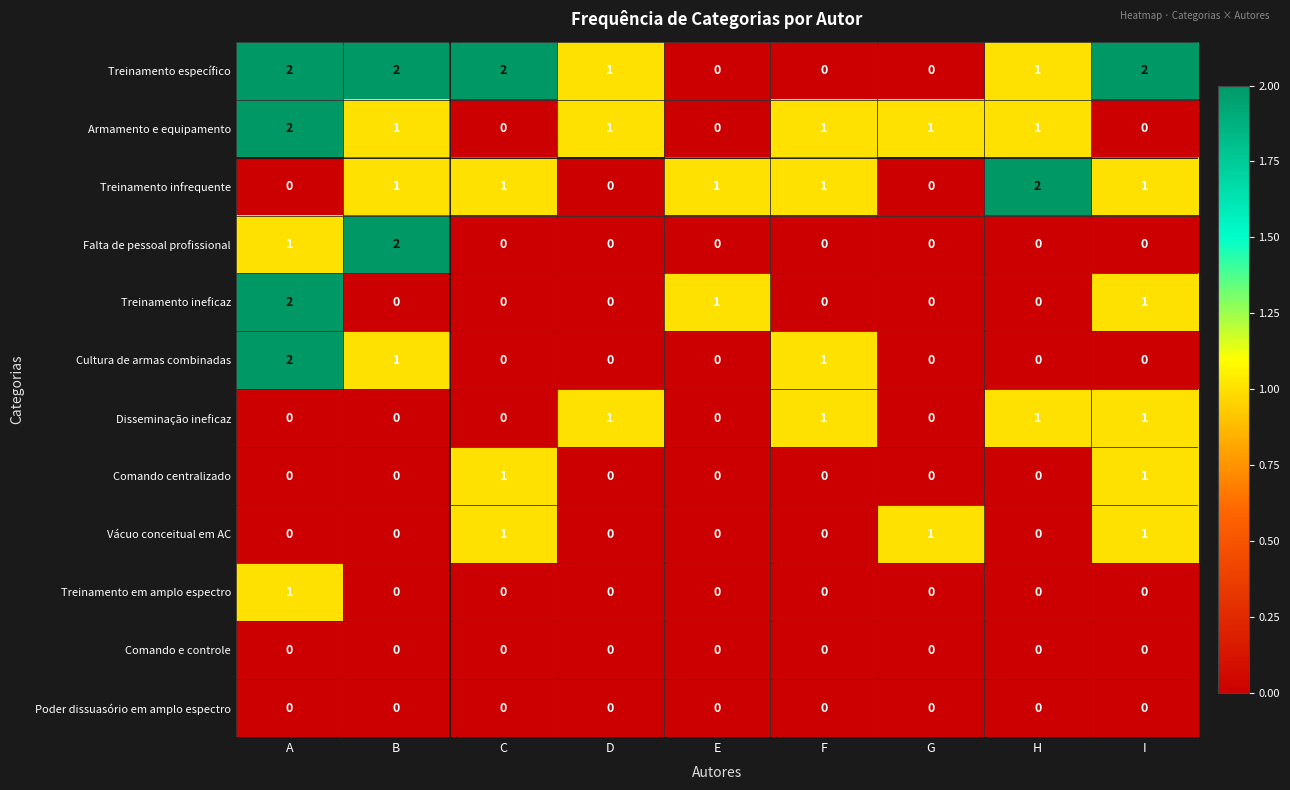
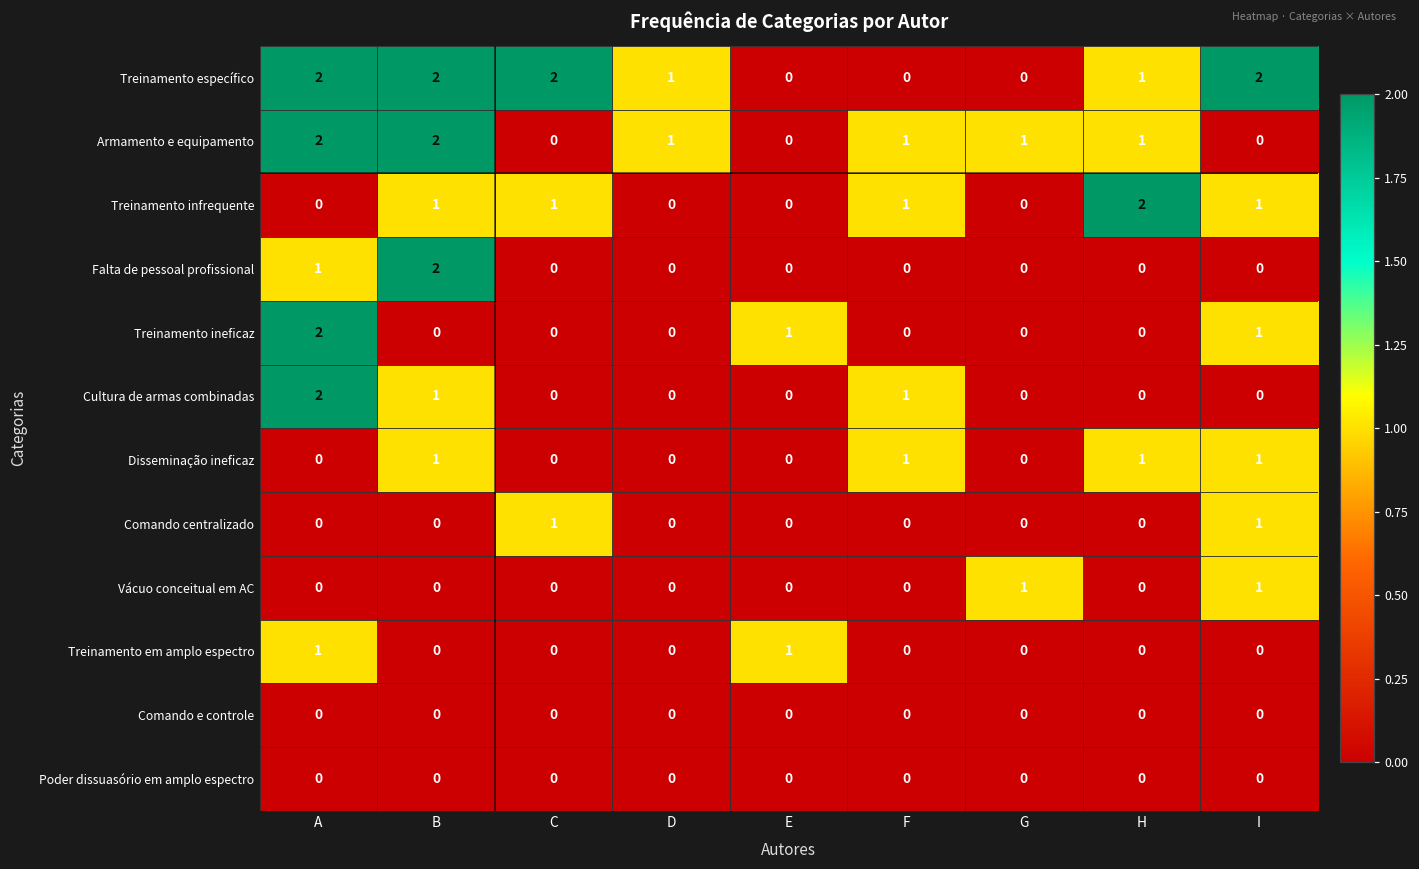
Armamento e equipamento, B: 1 -> 2
Treinamento infrequente, E: 1 -> 0
Disseminação ineficaz, B: 0 -> 1
Disseminação ineficaz, D: 1 -> 0
Vácuo conceitual em AC, C: 1 -> 0
Treinamento em amplo espectro, E: 0 -> 1
